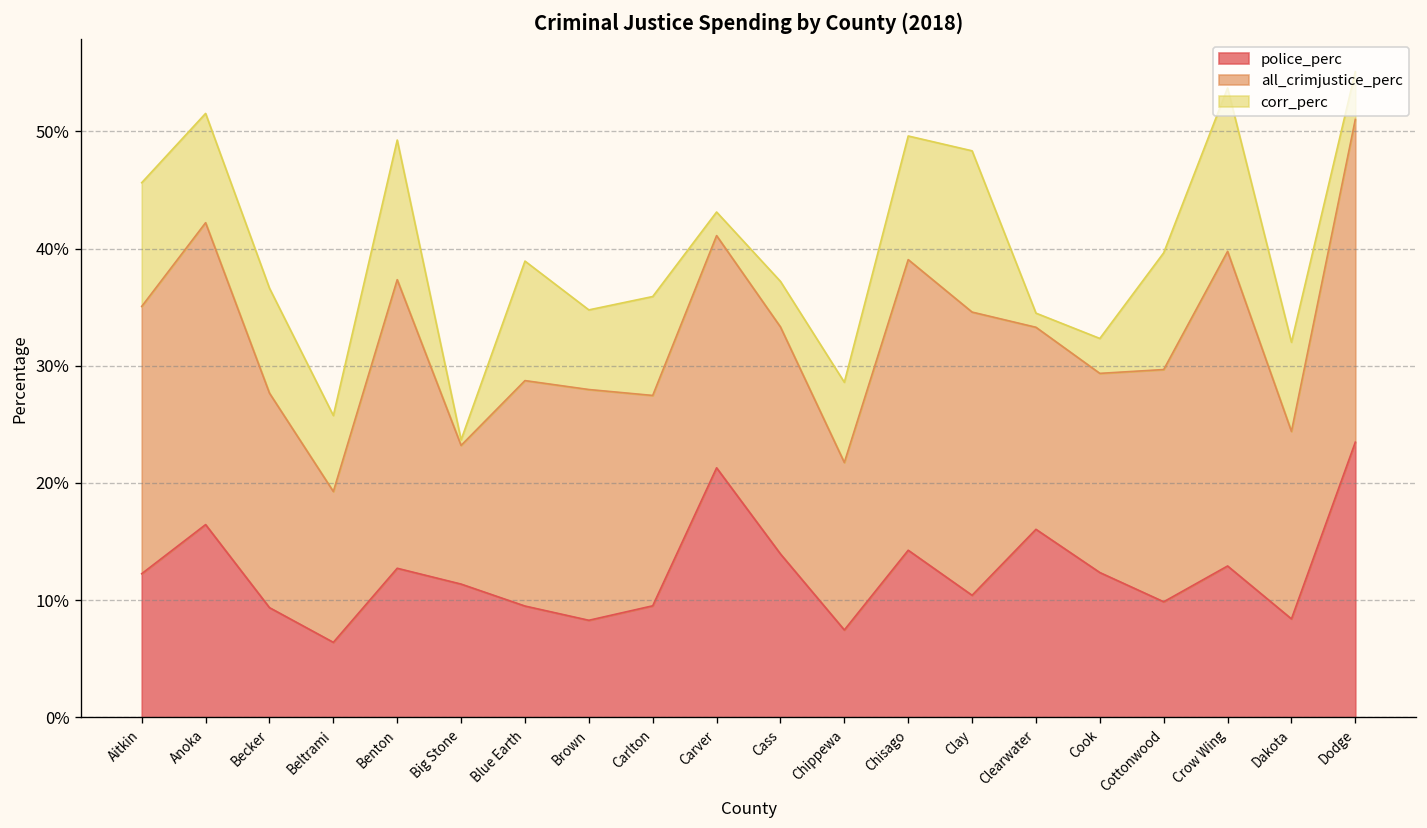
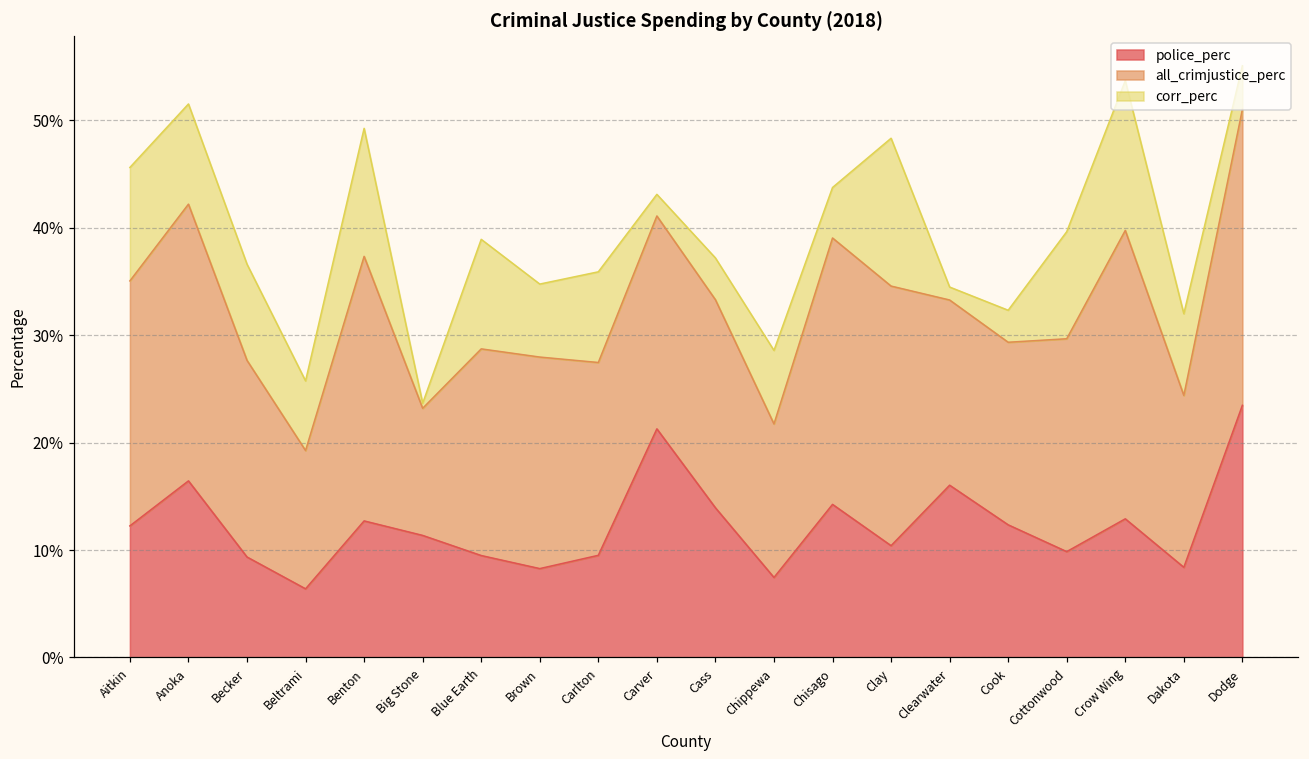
corr_perc, Chisago: 11% -> 5%
